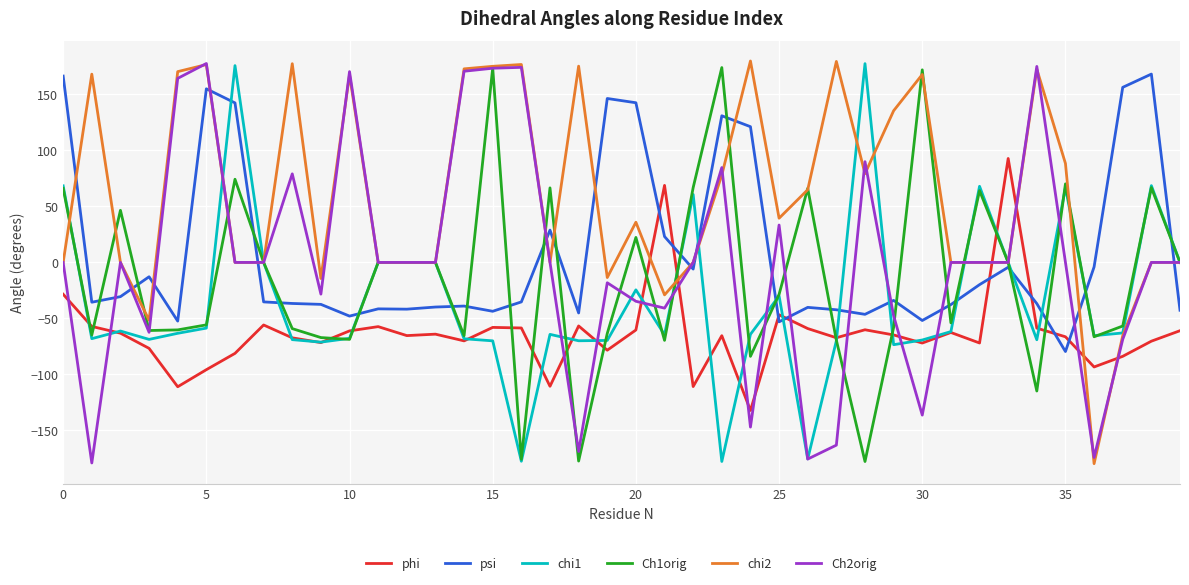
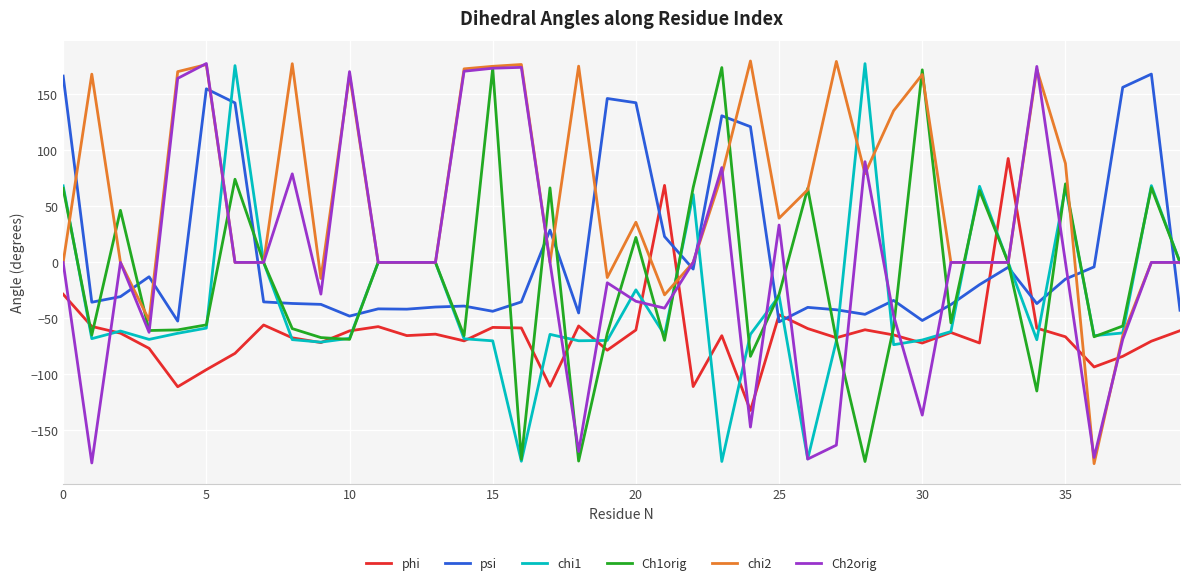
psi, 35: -80 -> -15
